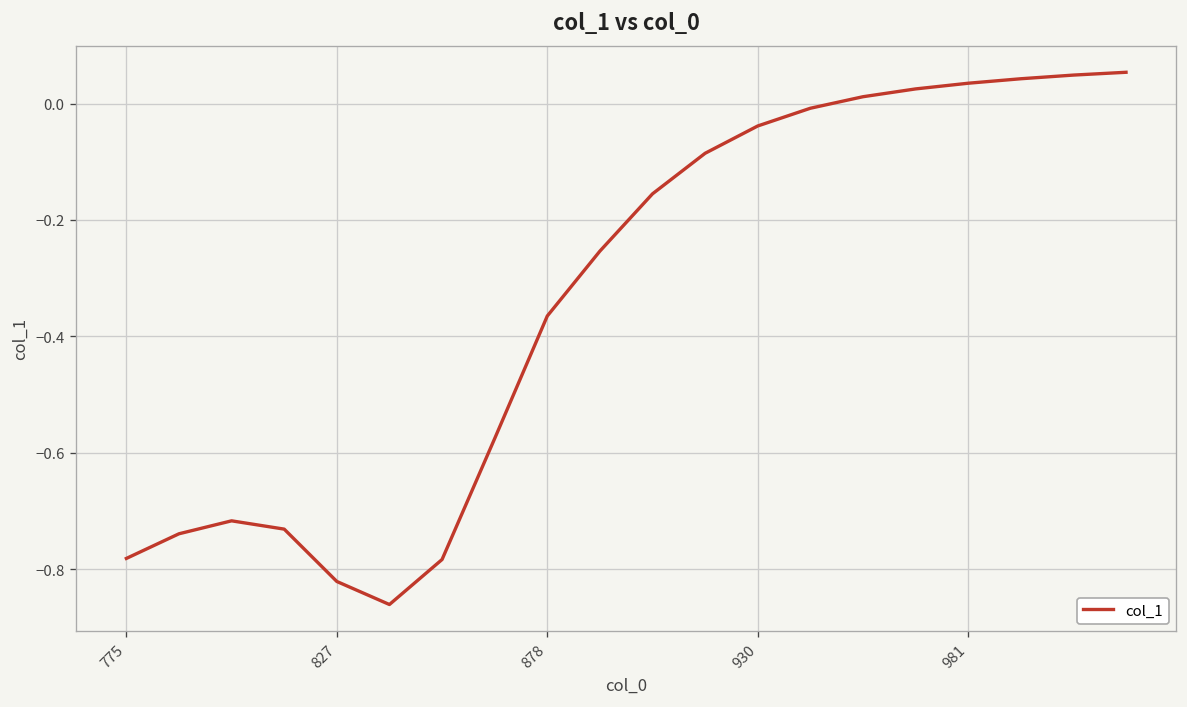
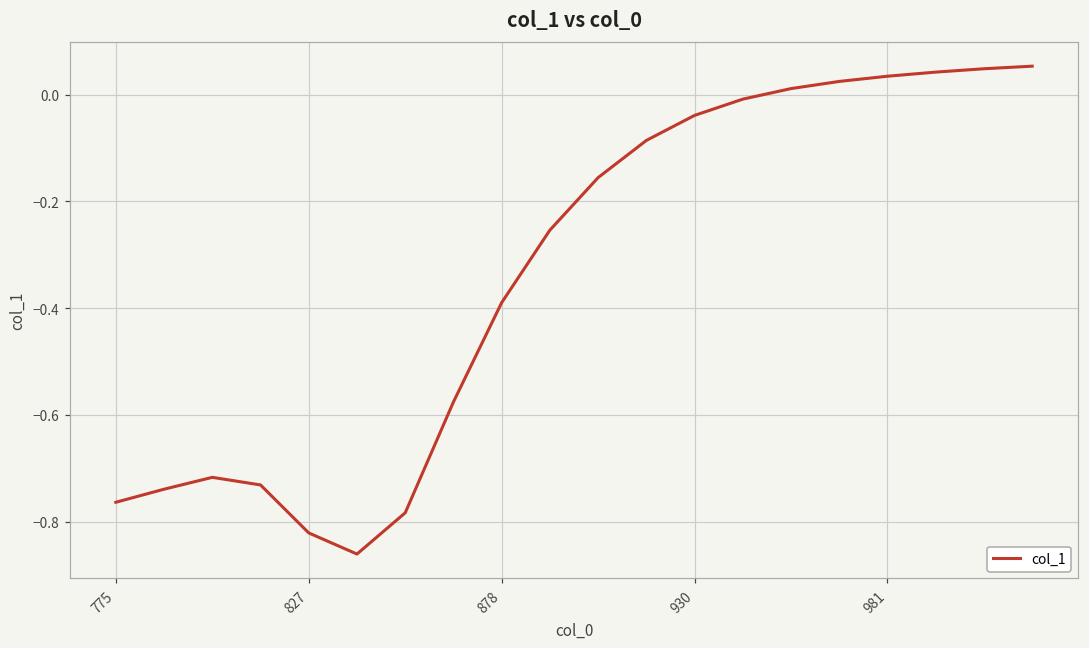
775: -0.78 -> -0.76
878: -0.37 -> -0.39
